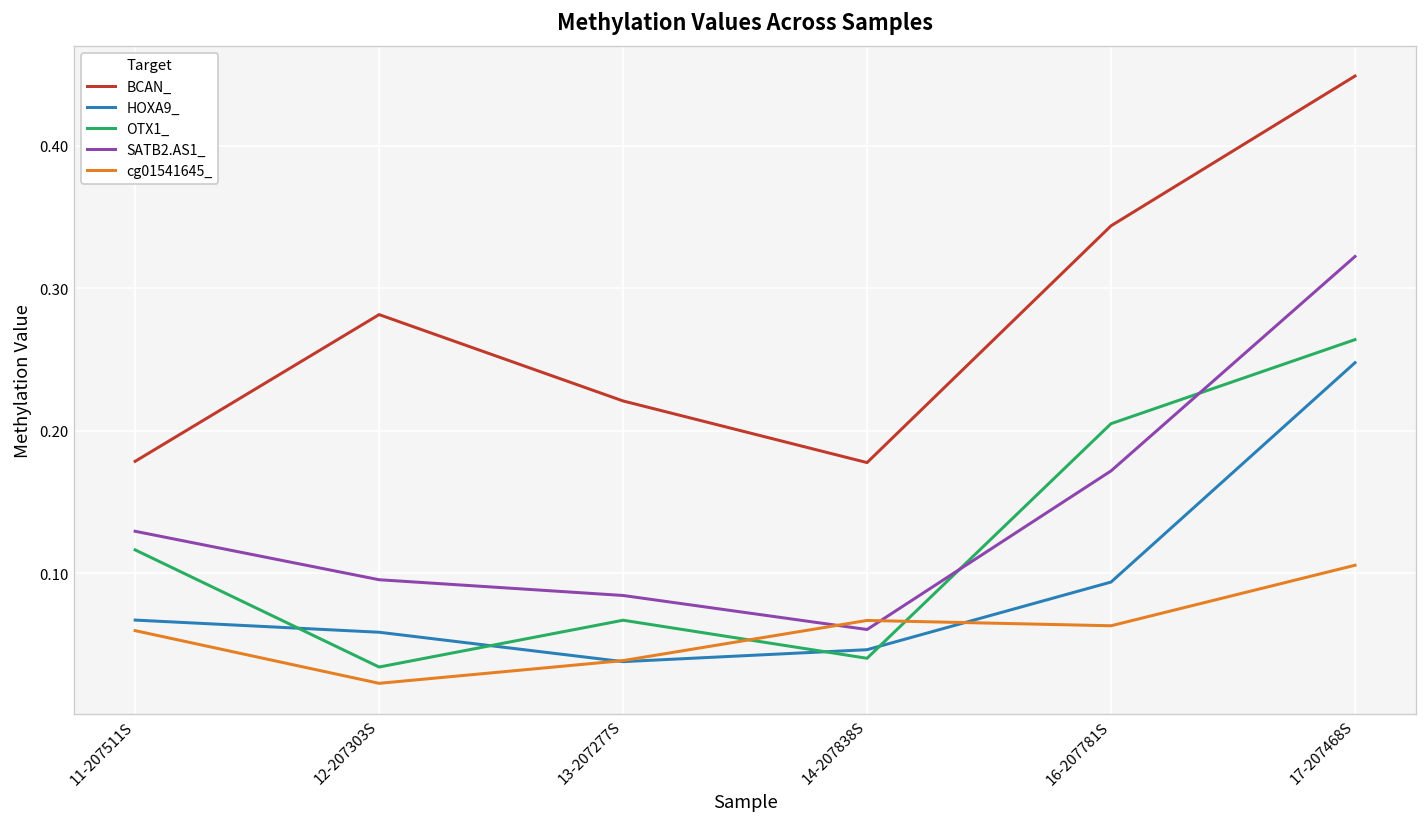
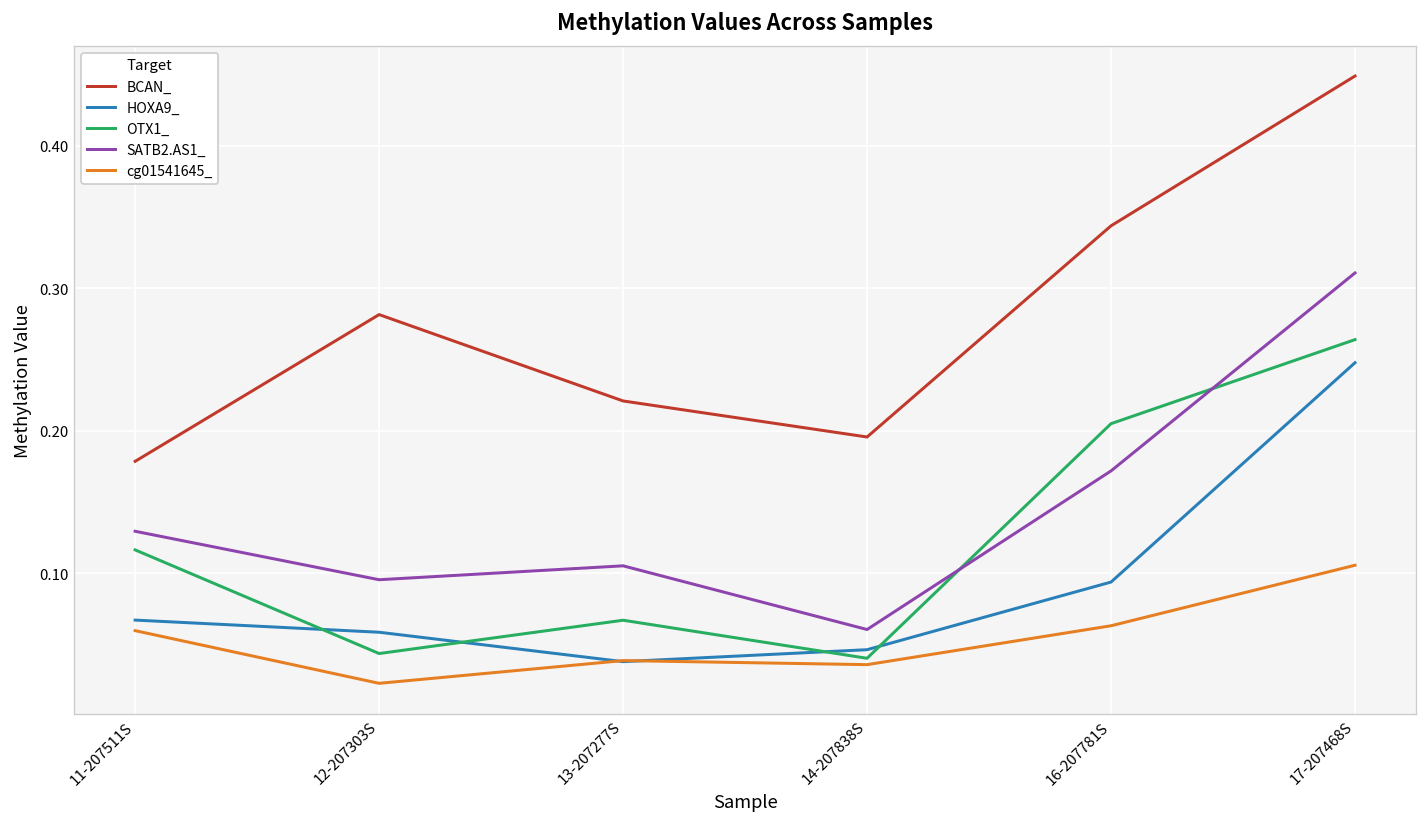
OTX1_, 12-207303S: 0.034 -> 0.044
SATB2.AS1_, 13-207277S: 0.085 -> 0.105
BCAN_, 14-207838S: 0.178 -> 0.196
cg01541645_, 14-207838S: 0.067 -> 0.036
SATB2.AS1_, 17-207468S: 0.322 -> 0.311
